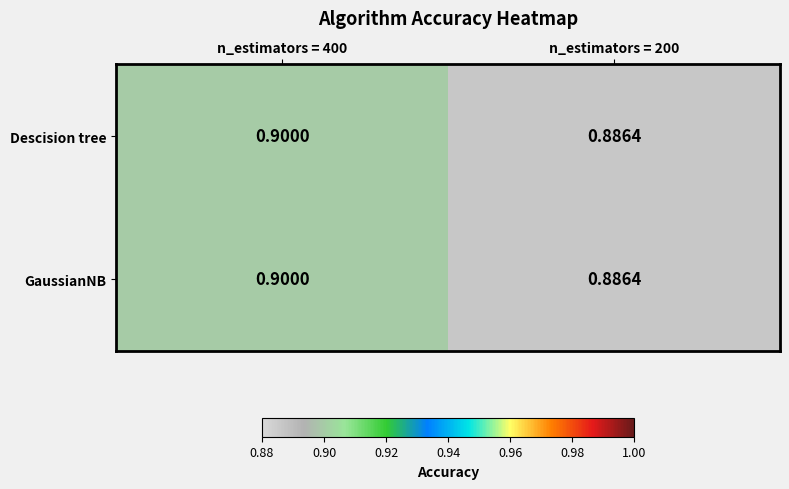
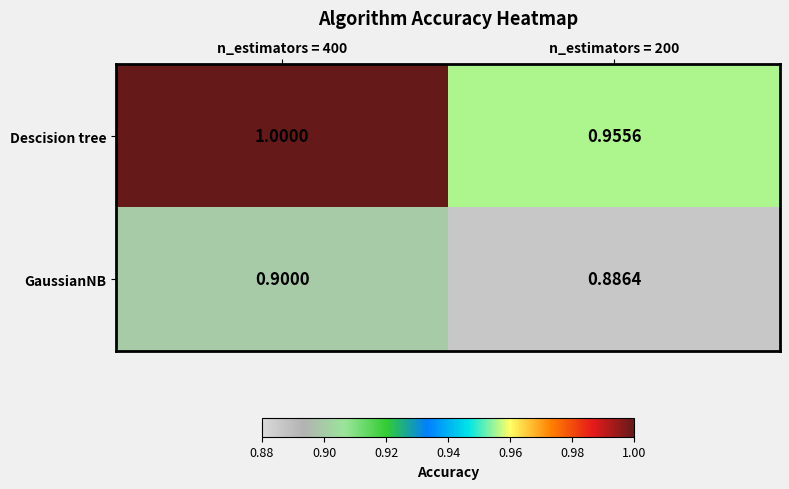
Descision tree, n_estimators = 400: 0.9000 -> 1.0000
Descision tree, n_estimators = 200: 0.8864 -> 0.9556
